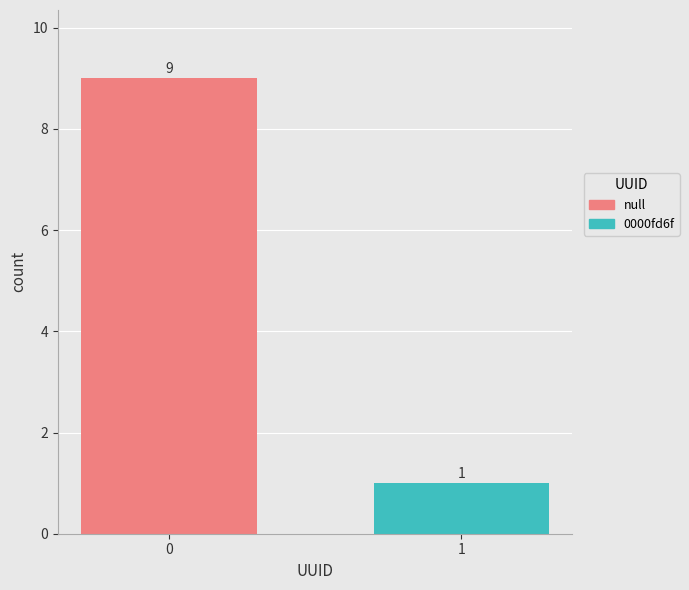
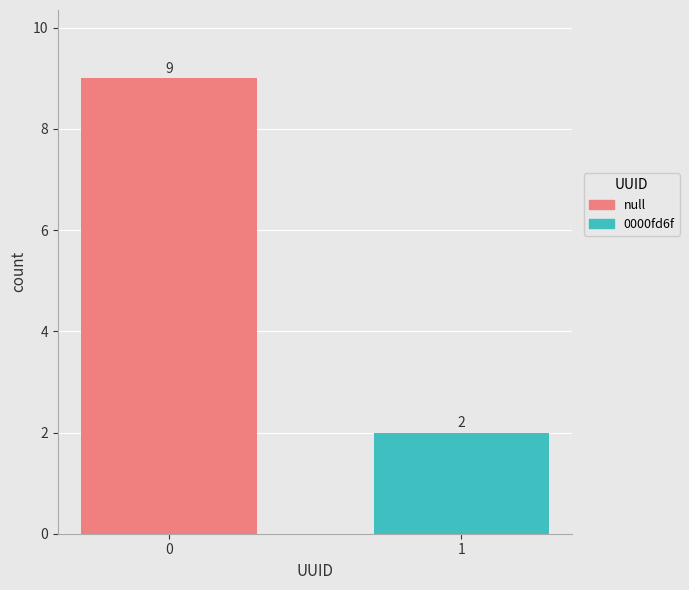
1: 1 -> 2
